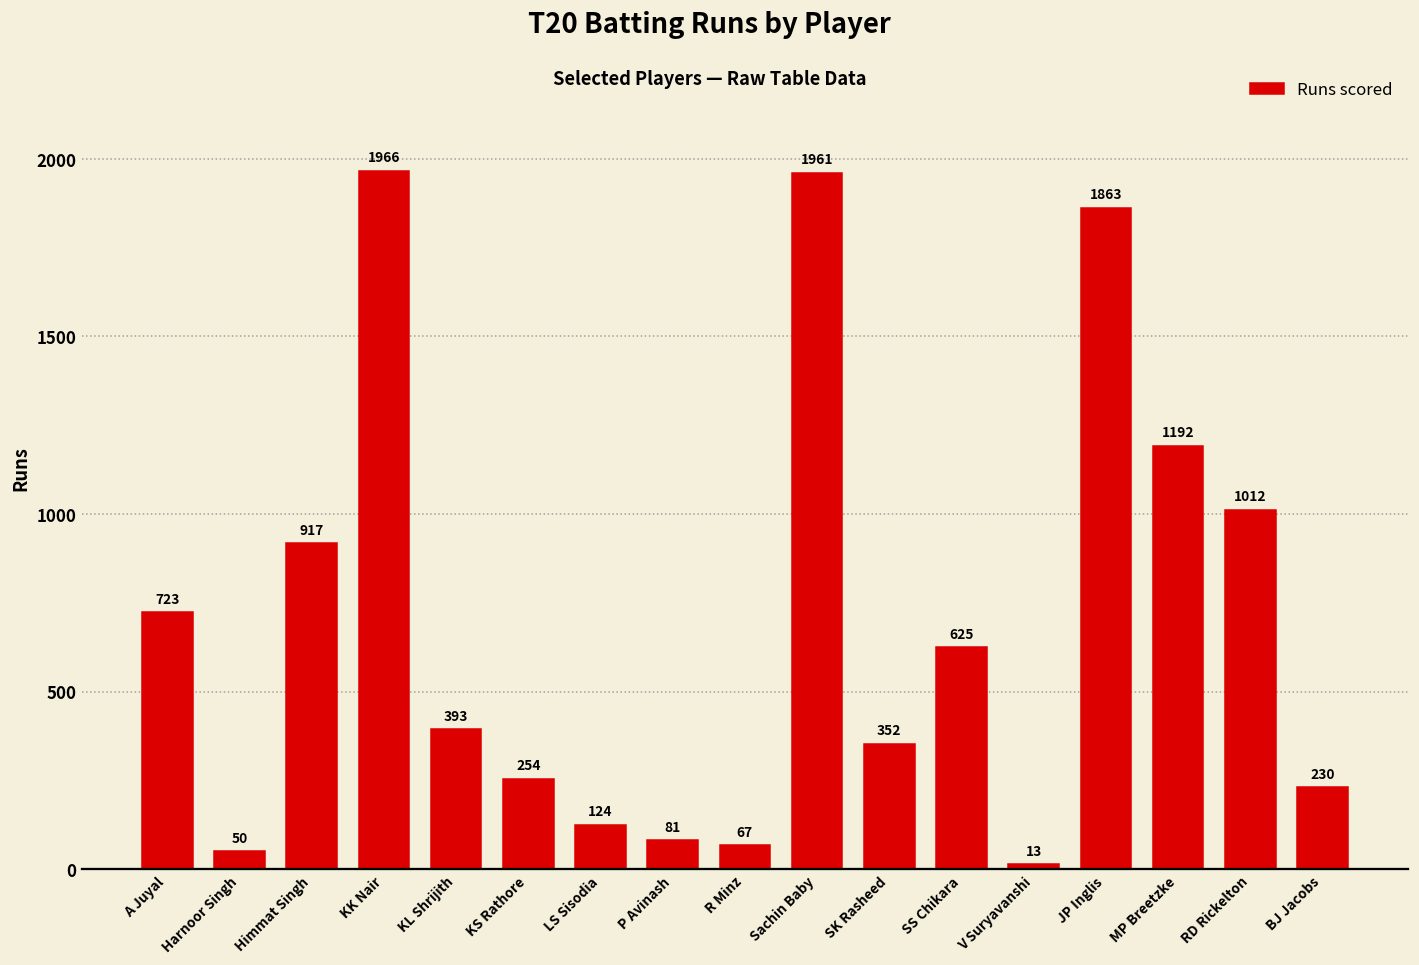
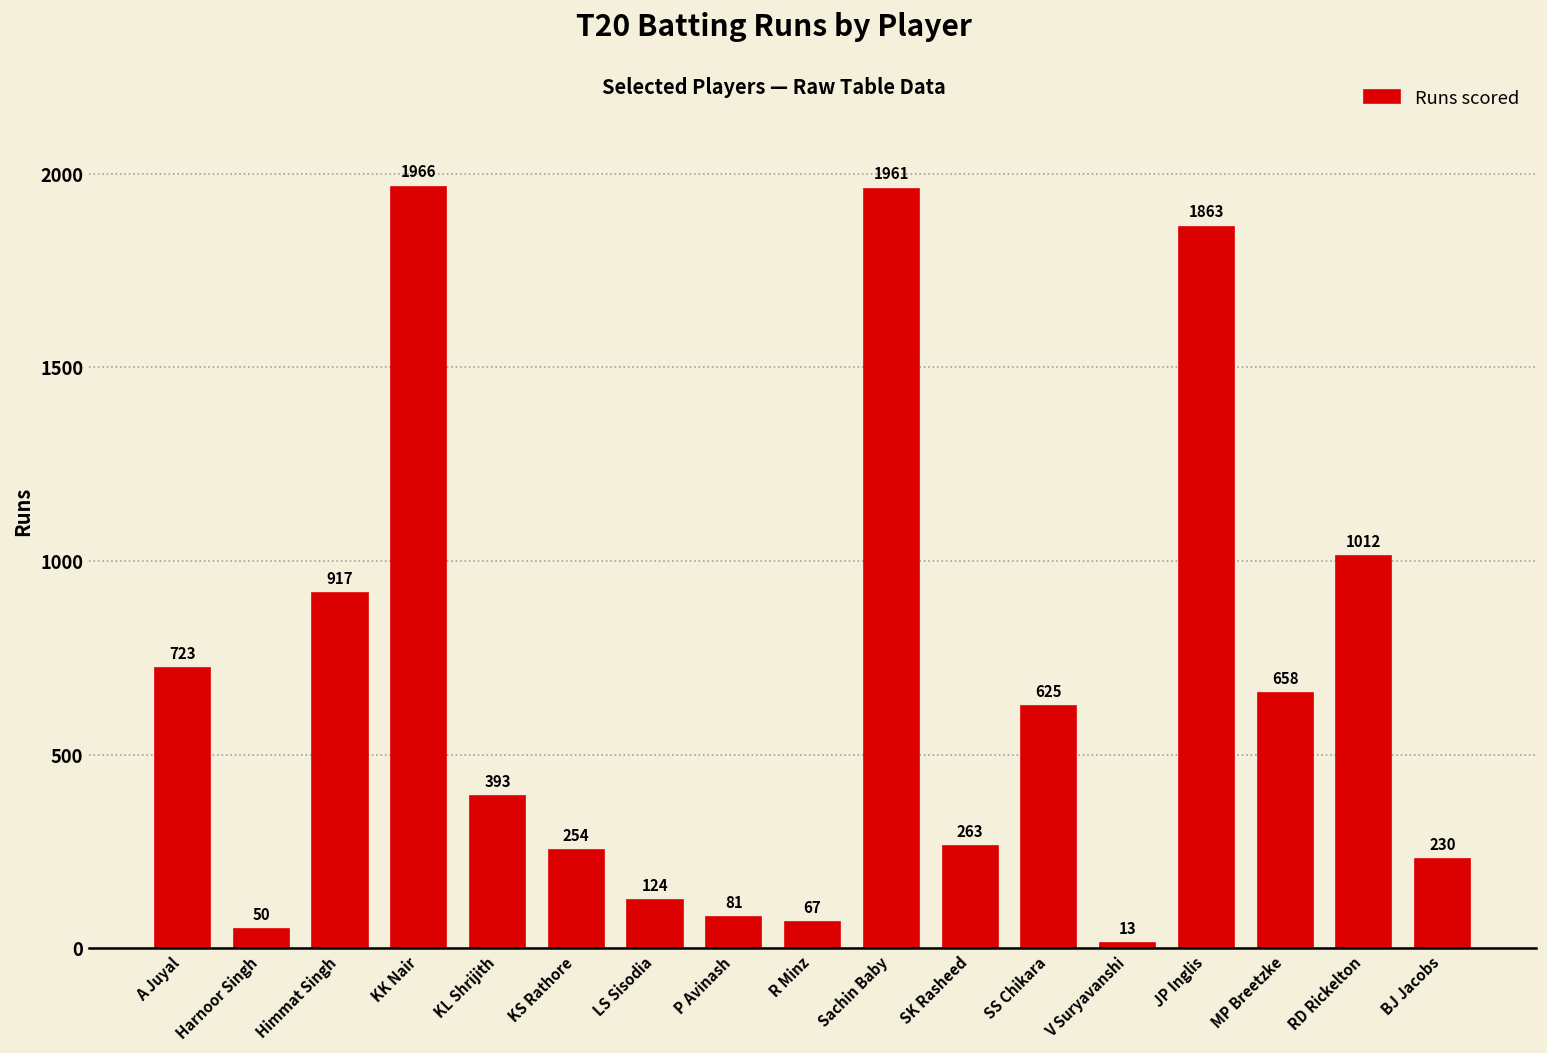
SK Rasheed: 352 -> 263
MP Breetzke: 1192 -> 658
